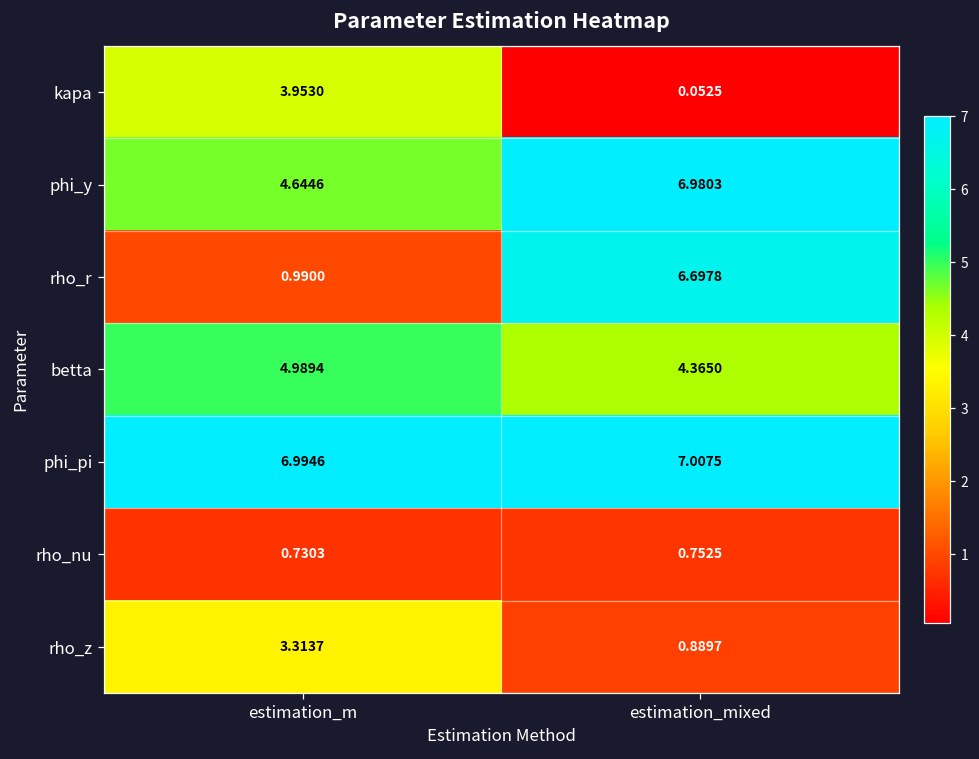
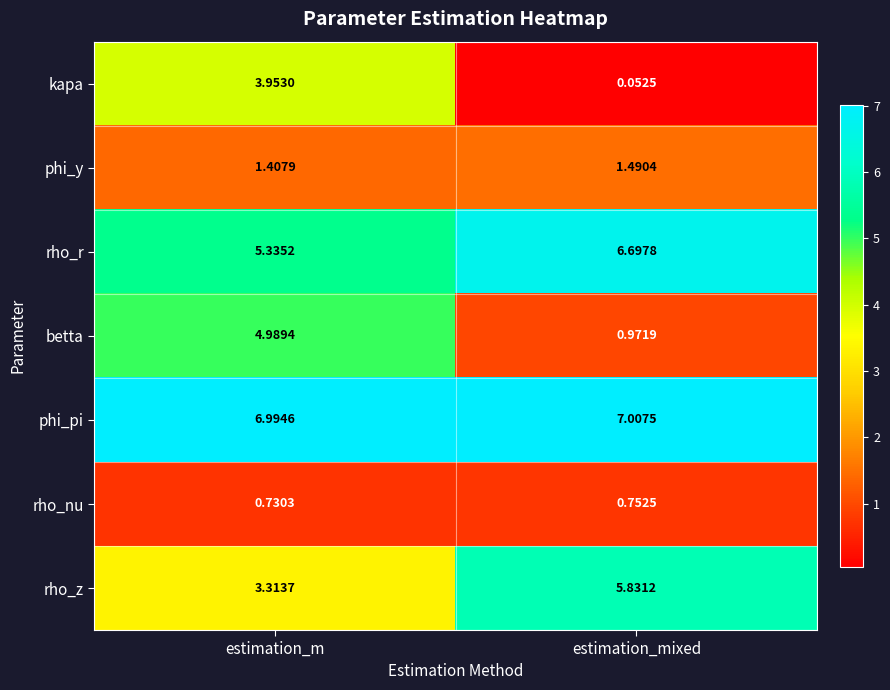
phi_y, estimation_m: 4.6446 -> 1.4079
phi_y, estimation_mixed: 6.9803 -> 1.4904
rho_r, estimation_m: 0.9900 -> 5.3352
betta, estimation_mixed: 4.3650 -> 0.9719
rho_z, estimation_mixed: 0.8897 -> 5.8312
